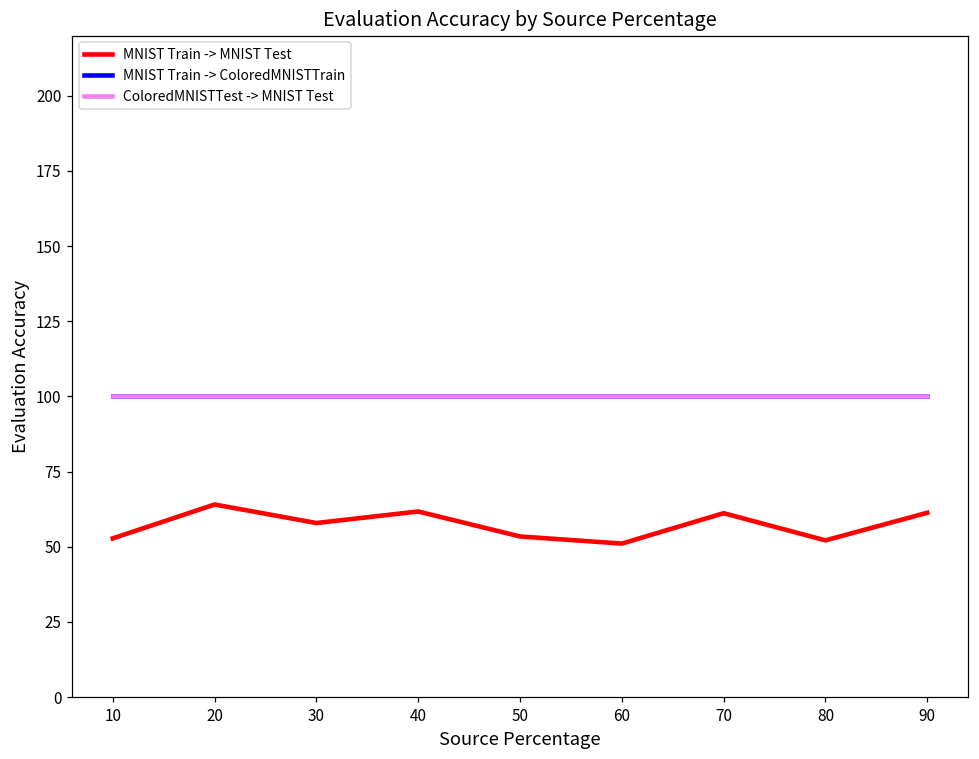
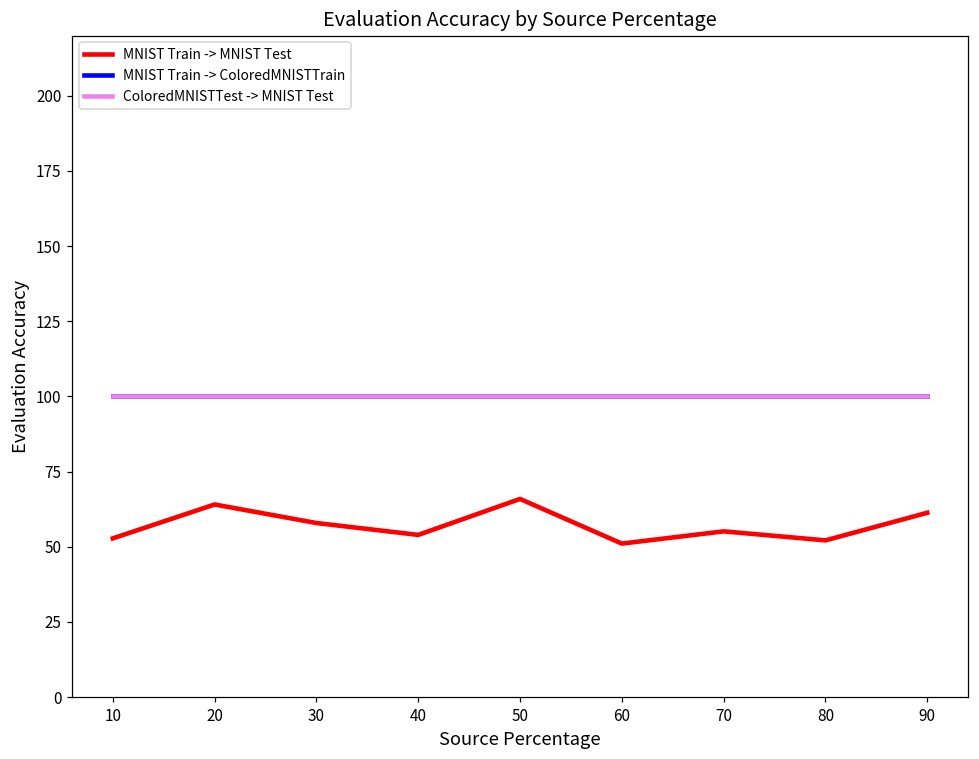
MNIST Train -> MNIST Test, 40: 62 -> 54
MNIST Train -> MNIST Test, 50: 53 -> 66
MNIST Train -> MNIST Test, 70: 61 -> 55
